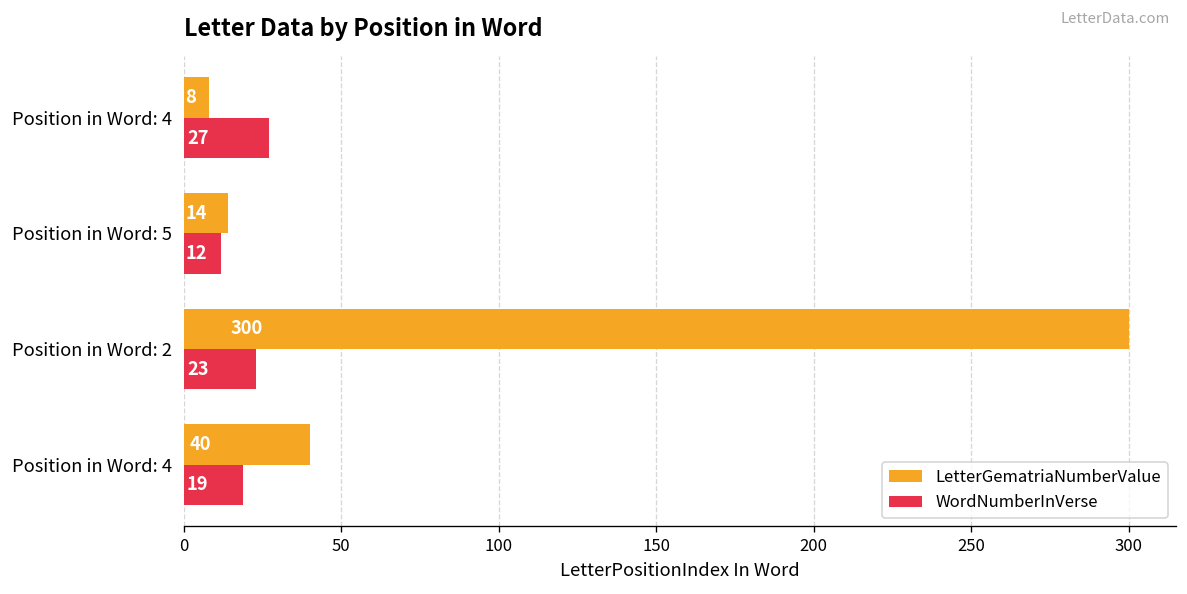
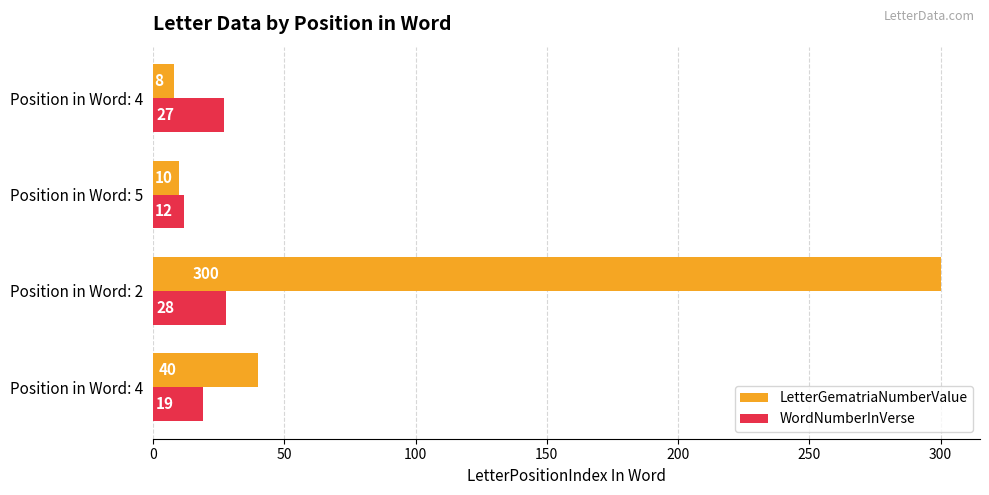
LetterGematriaNumberValue, Position in Word: 5: 14 -> 10
WordNumberInVerse, Position in Word: 2: 23 -> 28
